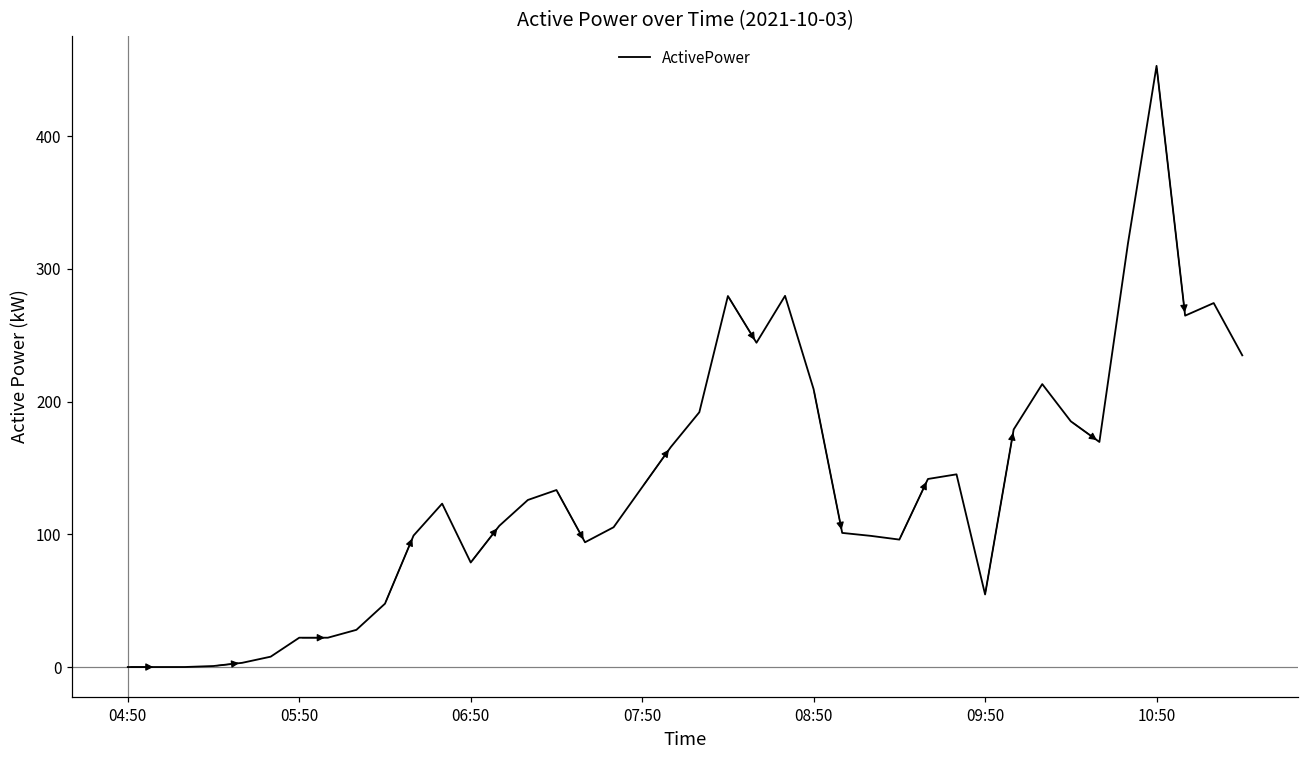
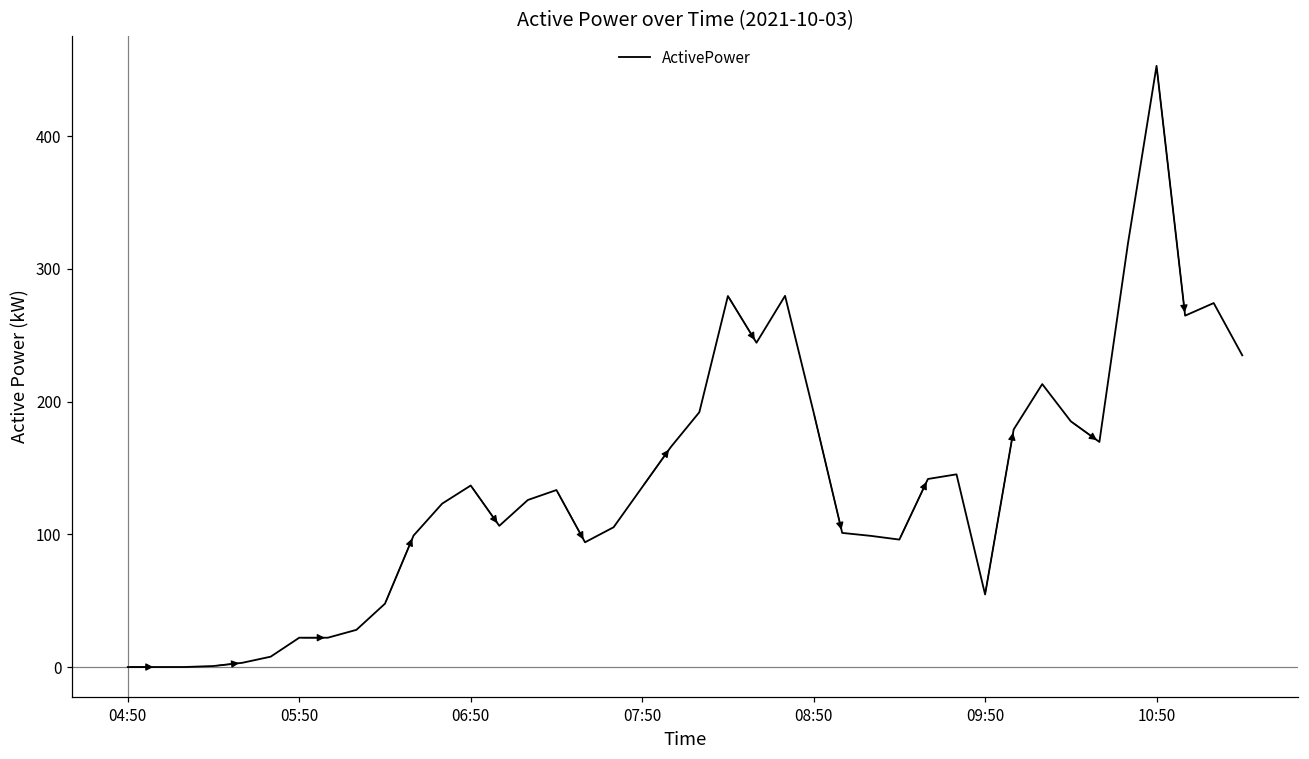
06:50: 79 -> 137
08:50: 209 -> 192
